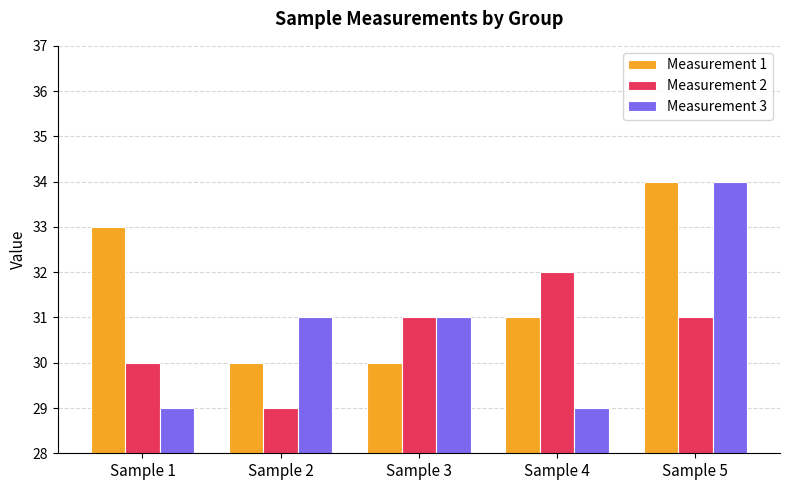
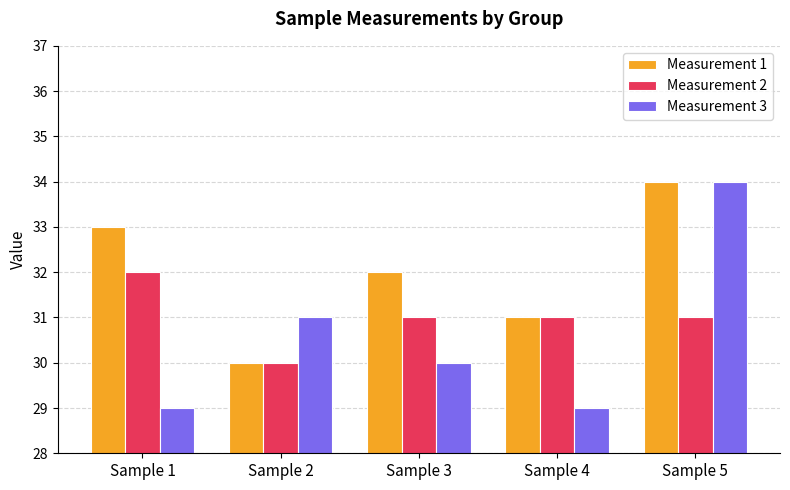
Measurement 2, Sample 1: 30 -> 32
Measurement 2, Sample 2: 29 -> 30
Measurement 1, Sample 3: 30 -> 32
Measurement 3, Sample 3: 31 -> 30
Measurement 2, Sample 4: 32 -> 31
